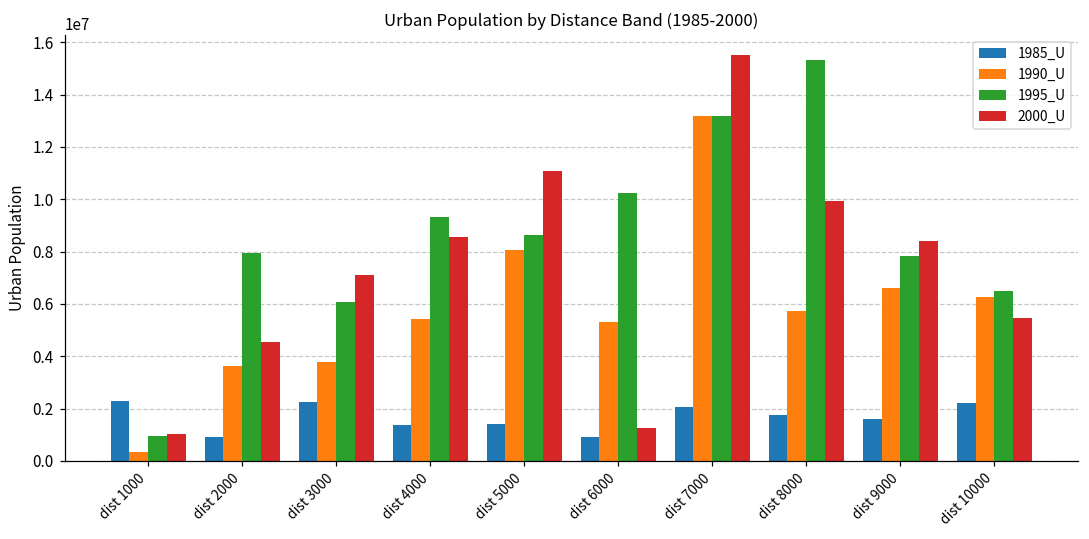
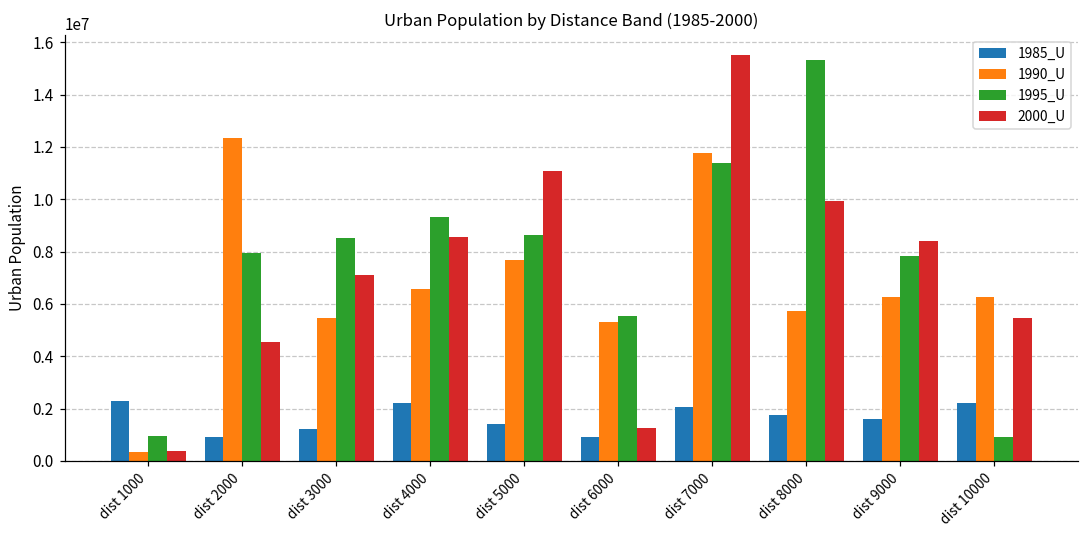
2000_U, dist 1000: 1000000 -> 400000
1990_U, dist 2000: 3600000 -> 12300000
1985_U, dist 3000: 2200000 -> 1200000
1990_U, dist 3000: 3800000 -> 5500000
1995_U, dist 3000: 6100000 -> 8500000
1985_U, dist 4000: 1400000 -> 2200000
1990_U, dist 4000: 5400000 -> 6600000
1990_U, dist 5000: 8000000 -> 7700000
1995_U, dist 6000: 10200000 -> 5500000
1990_U, dist 7000: 13200000 -> 11800000
1995_U, dist 7000: 13200000 -> 11400000
1990_U, dist 9000: 6600000 -> 6300000
1995_U, dist 10000: 6500000 -> 900000
